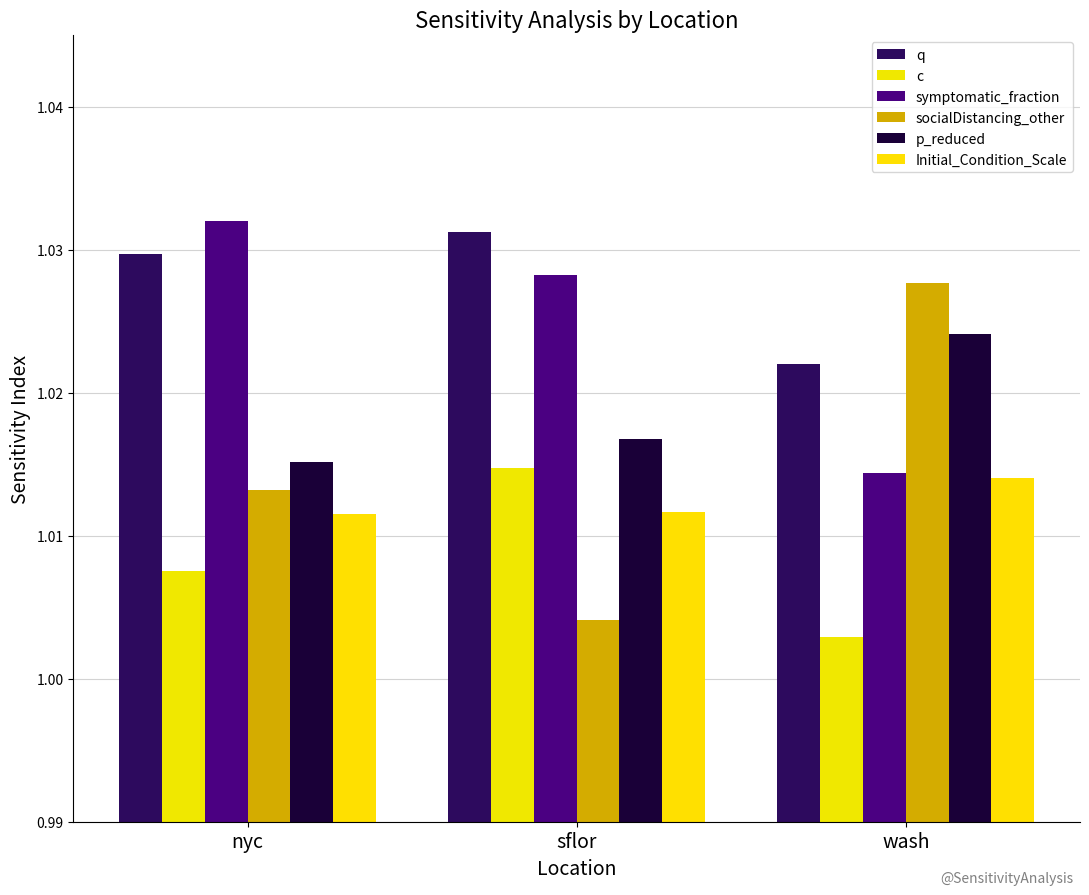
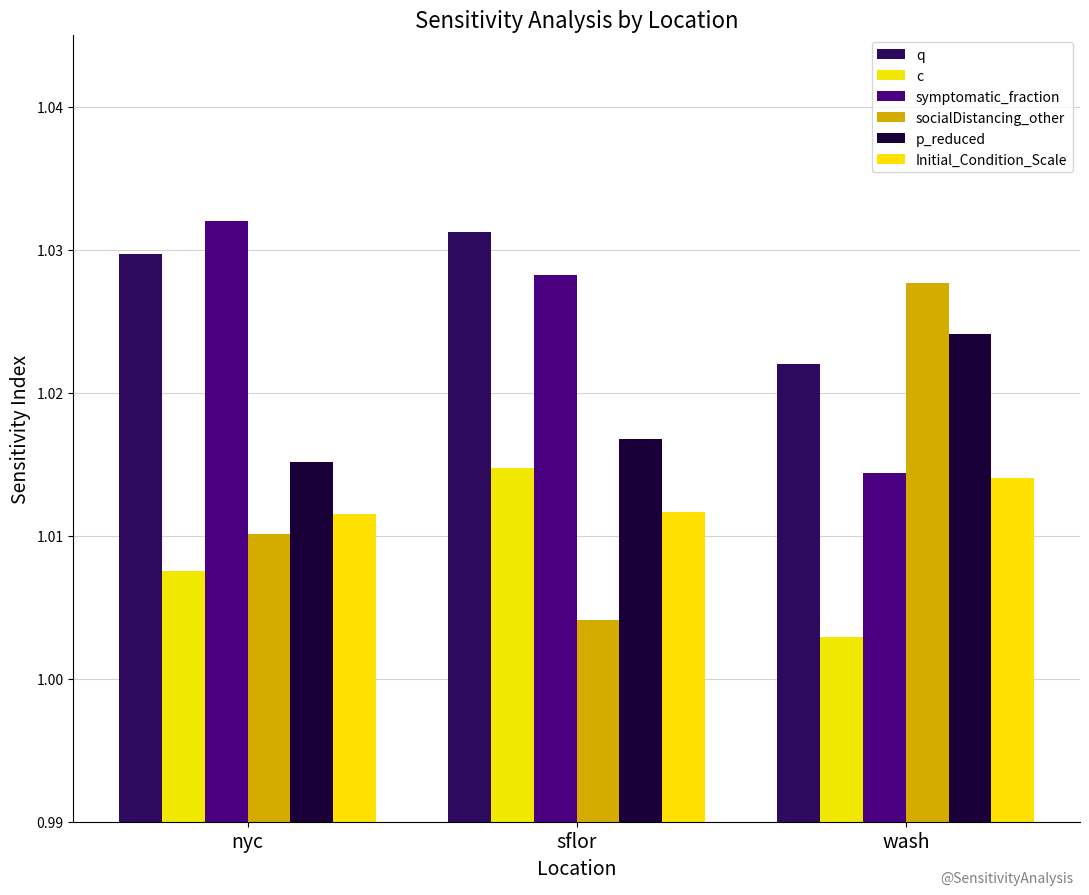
socialDistancing_other, nyc: 1.0132 -> 1.0101
